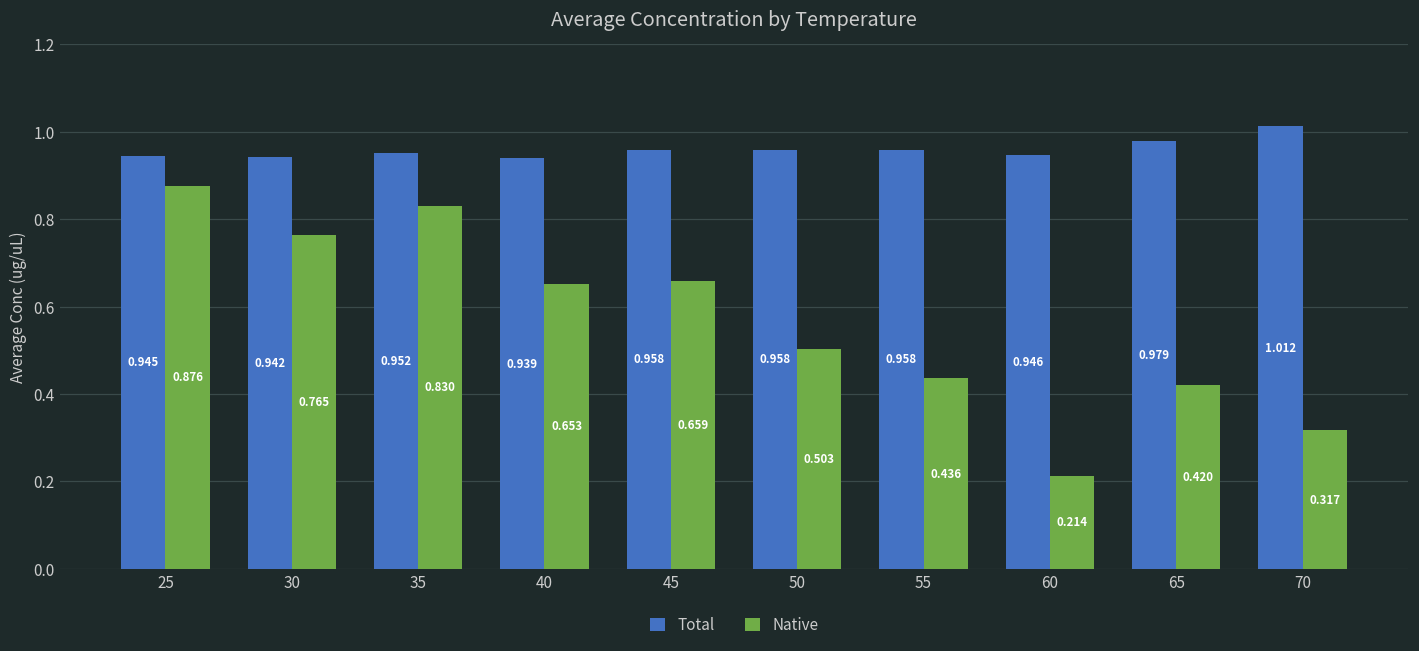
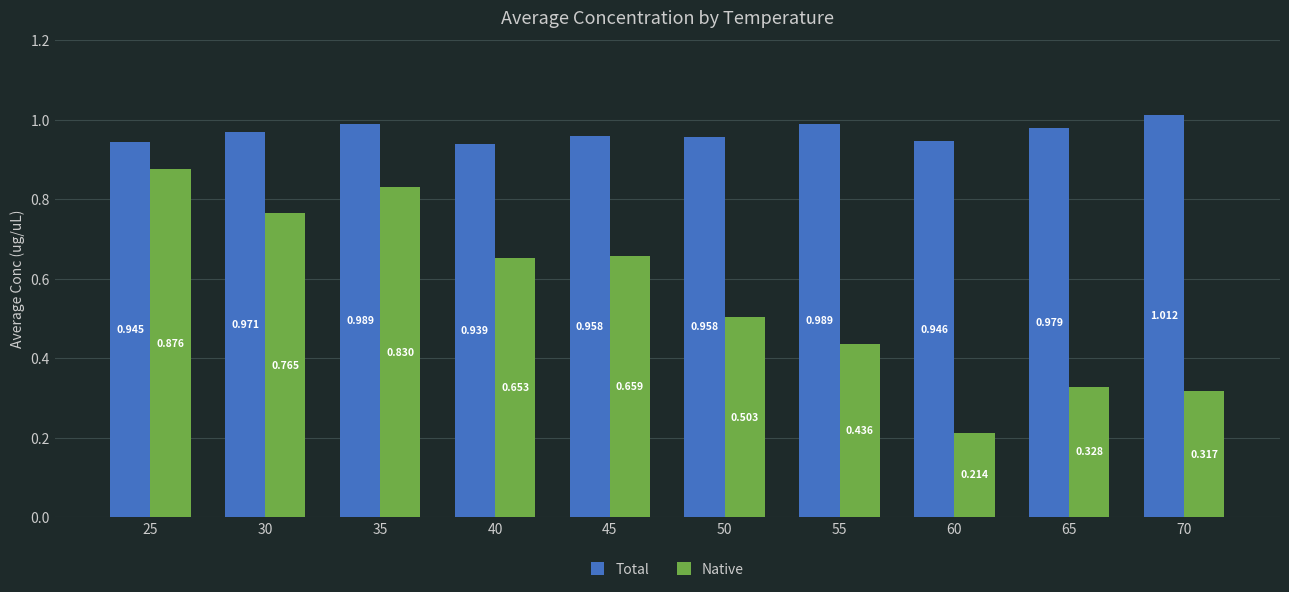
Total, 30: 0.942 -> 0.971
Total, 35: 0.952 -> 0.989
Total, 55: 0.958 -> 0.989
Native, 65: 0.420 -> 0.328
